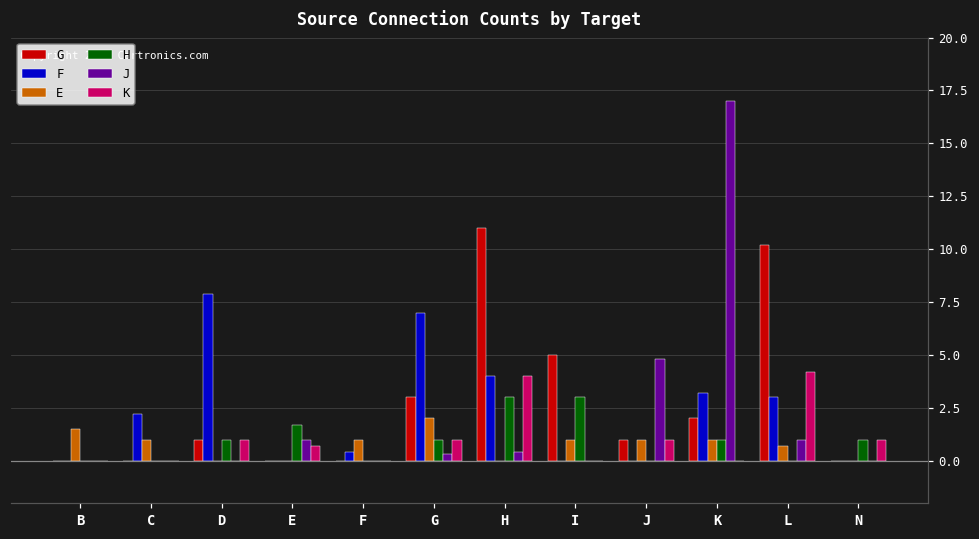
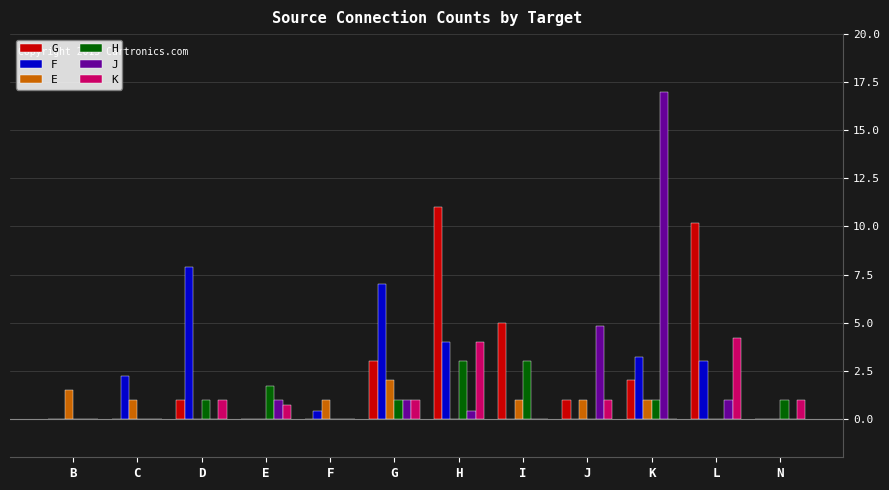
J, G: 0.3 -> 1.0
E, L: 0.7 -> 0.0
